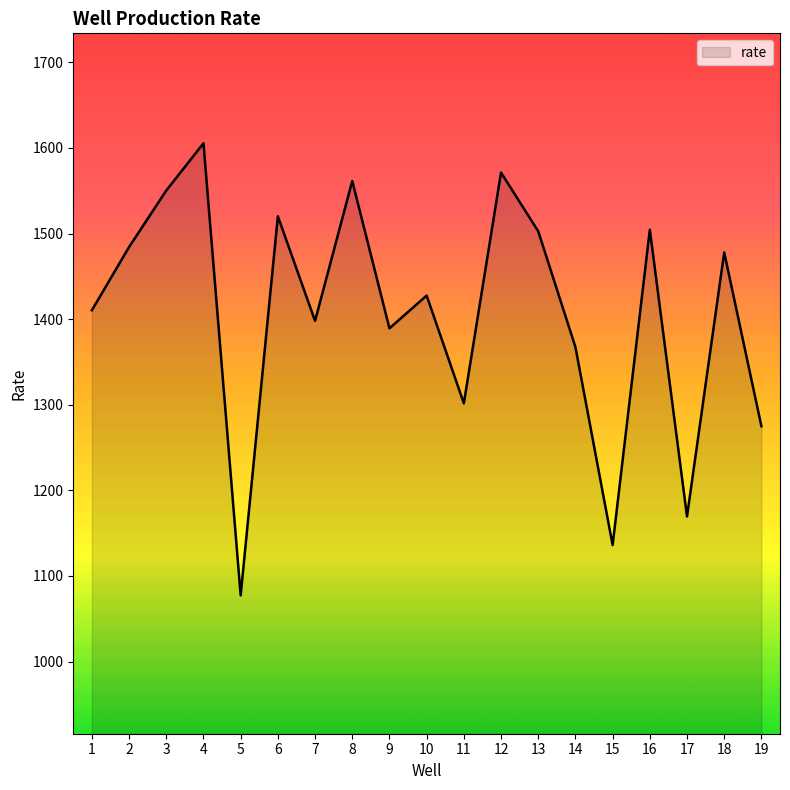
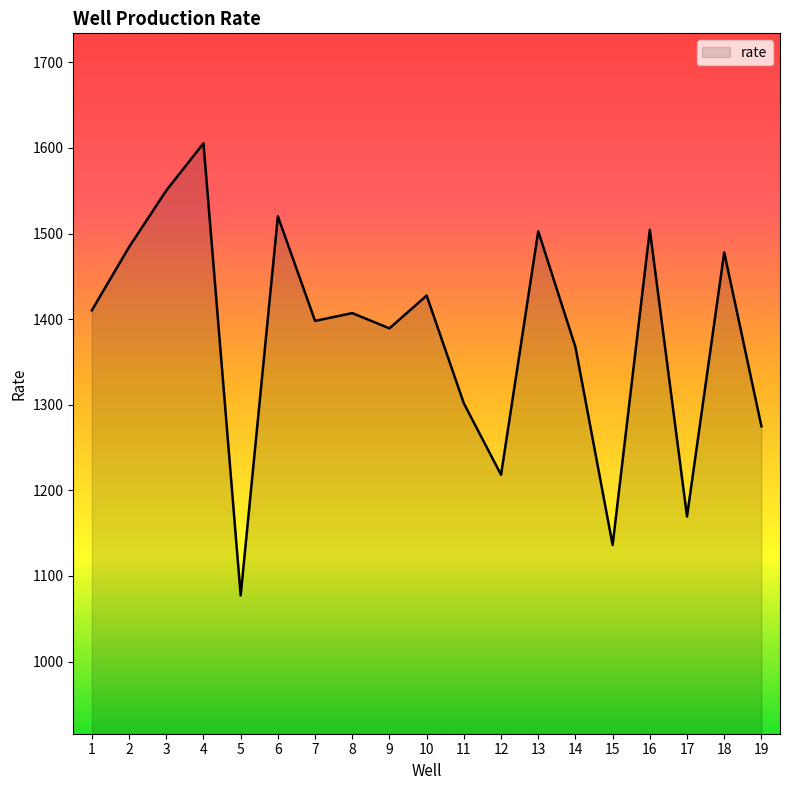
8: 1560 -> 1410
12: 1570 -> 1220
